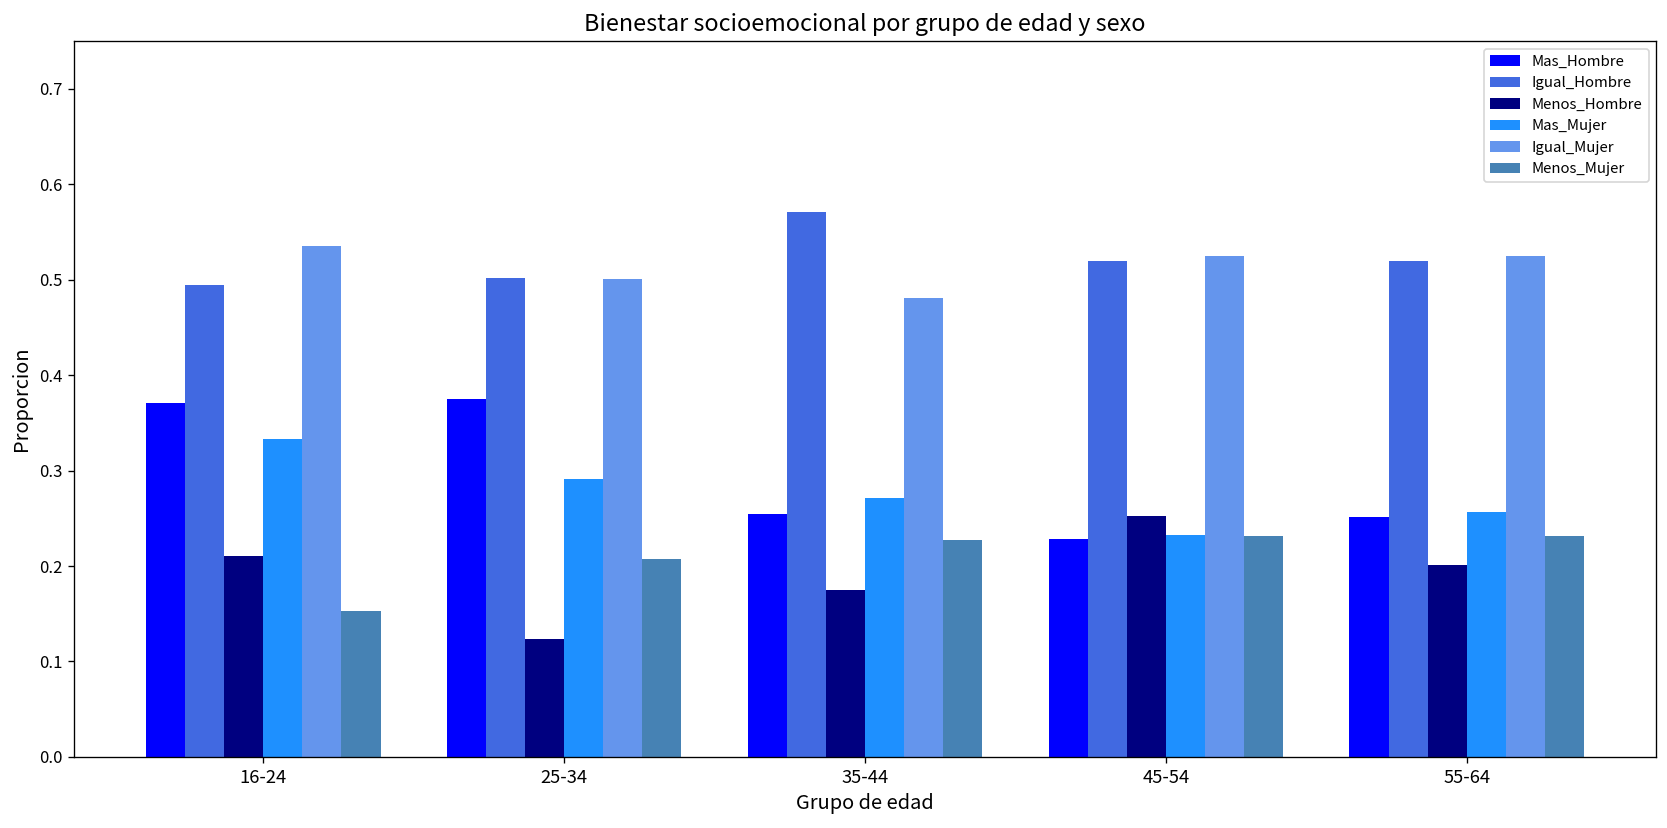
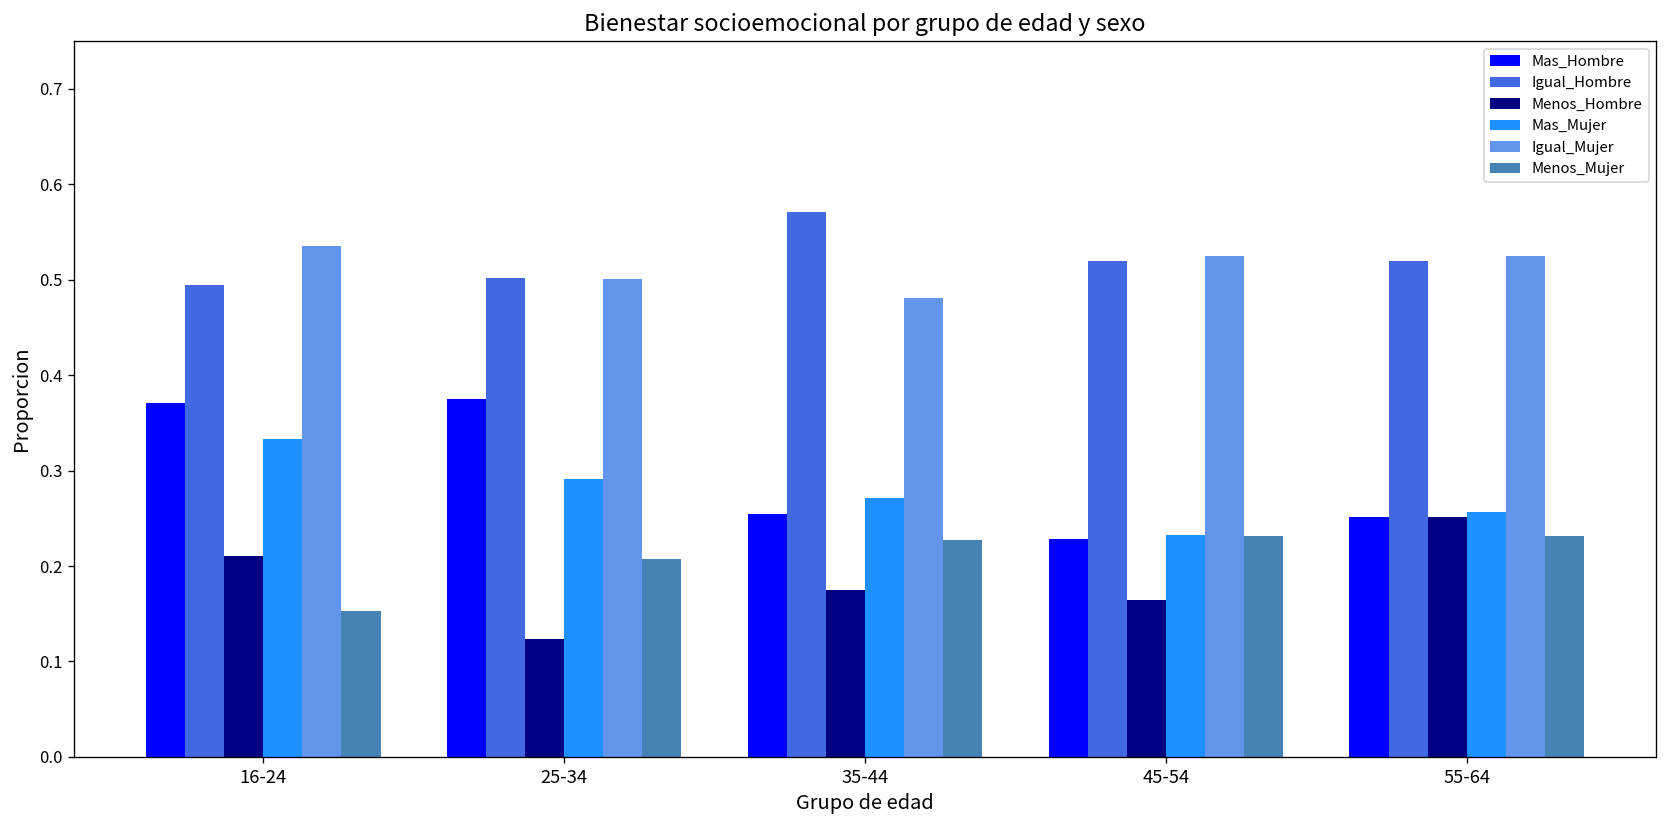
Menos_Hombre, 45-54: 0.25 -> 0.16
Menos_Hombre, 55-64: 0.20 -> 0.25
